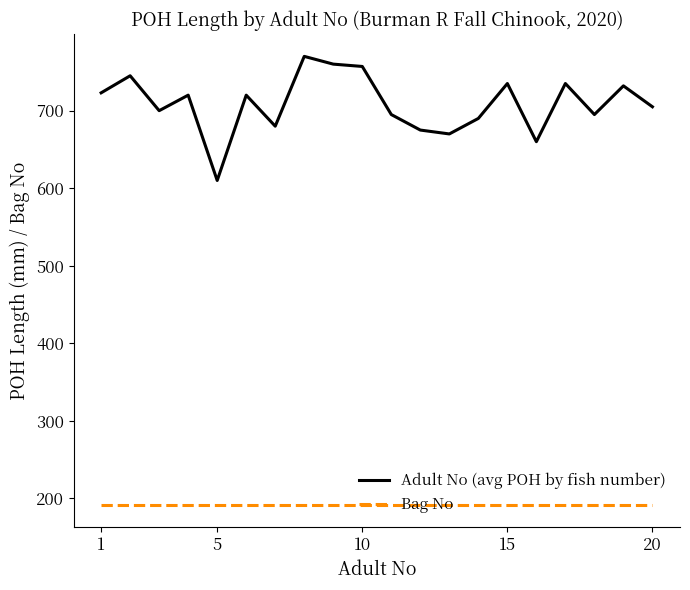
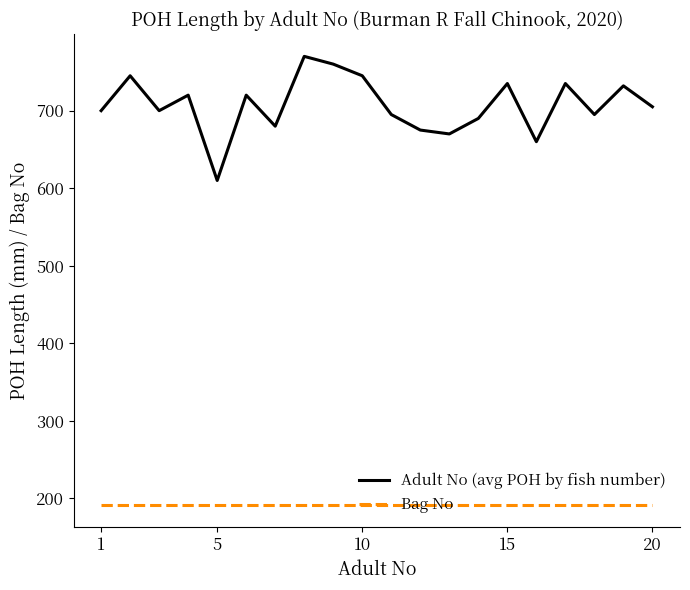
Adult No (avg POH by fish number), 1: 720 -> 700
Adult No (avg POH by fish number), 10: 760 -> 750
